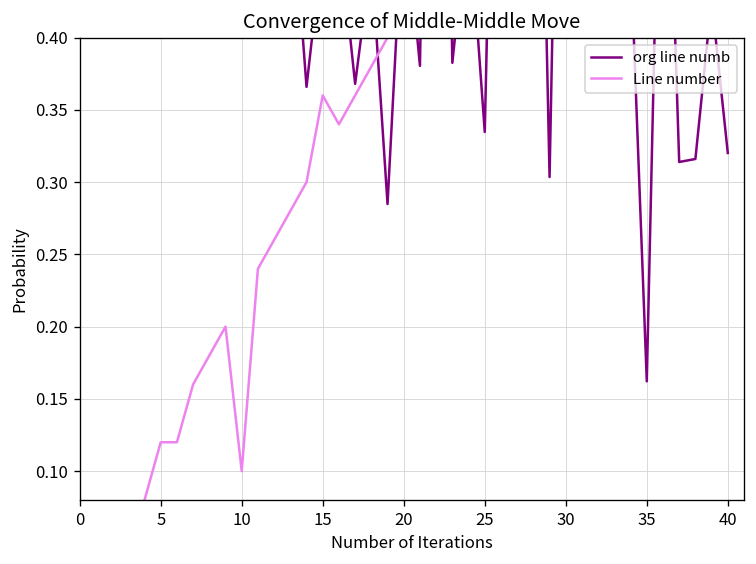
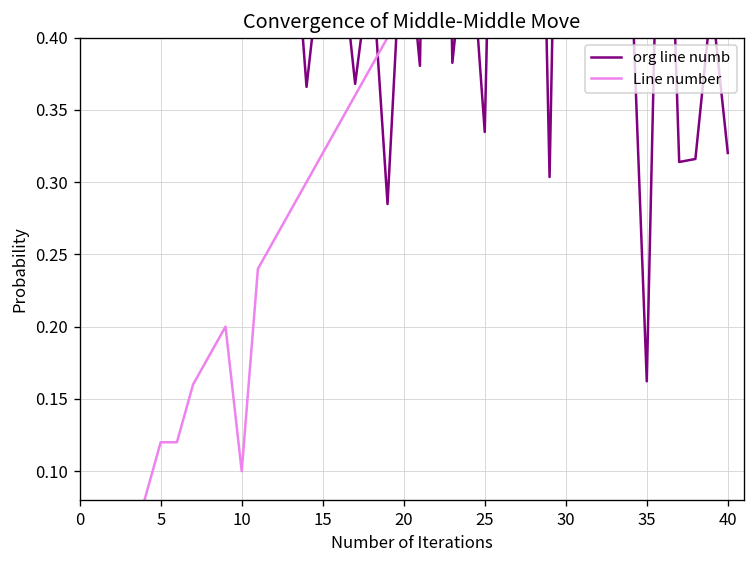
Line number, 15: 0.360 -> 0.320
